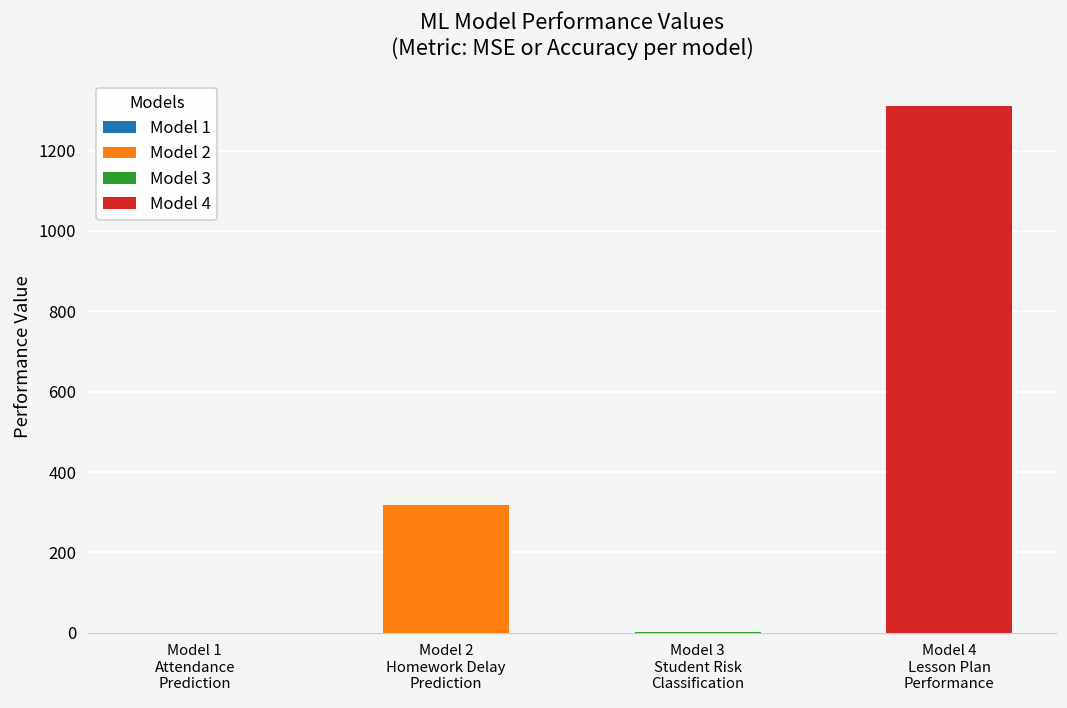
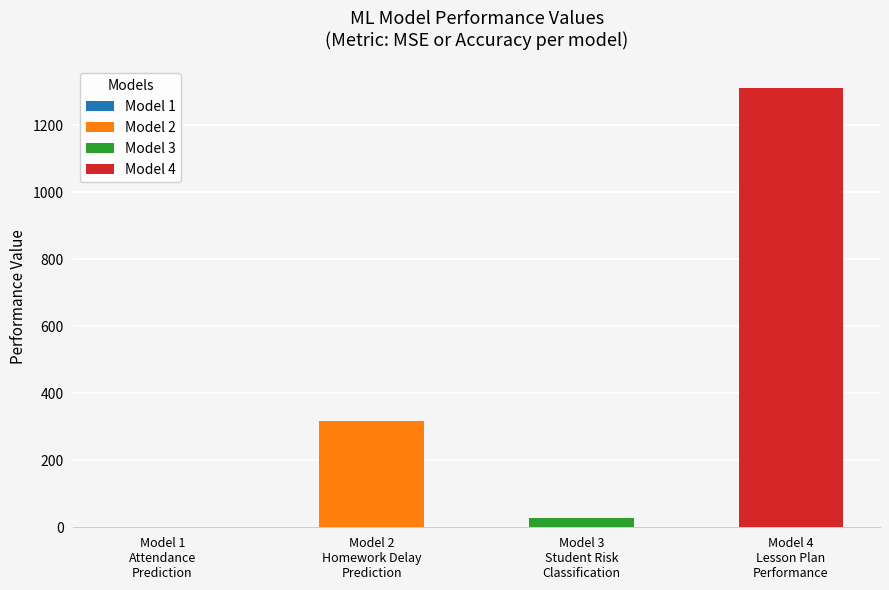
Model 3 Student Risk Classification: 0 -> 30
